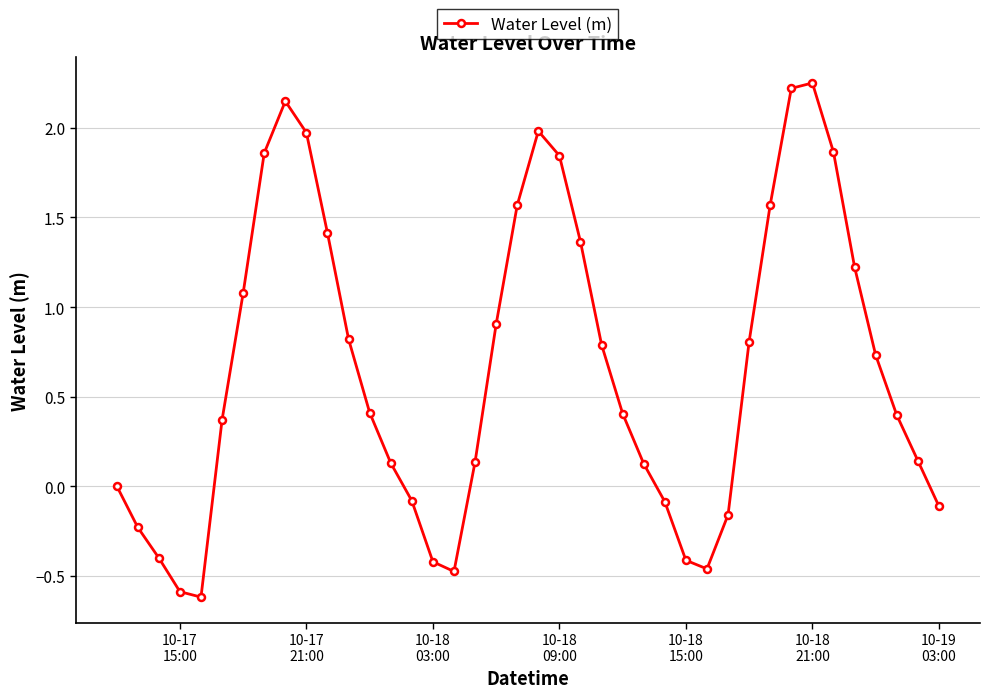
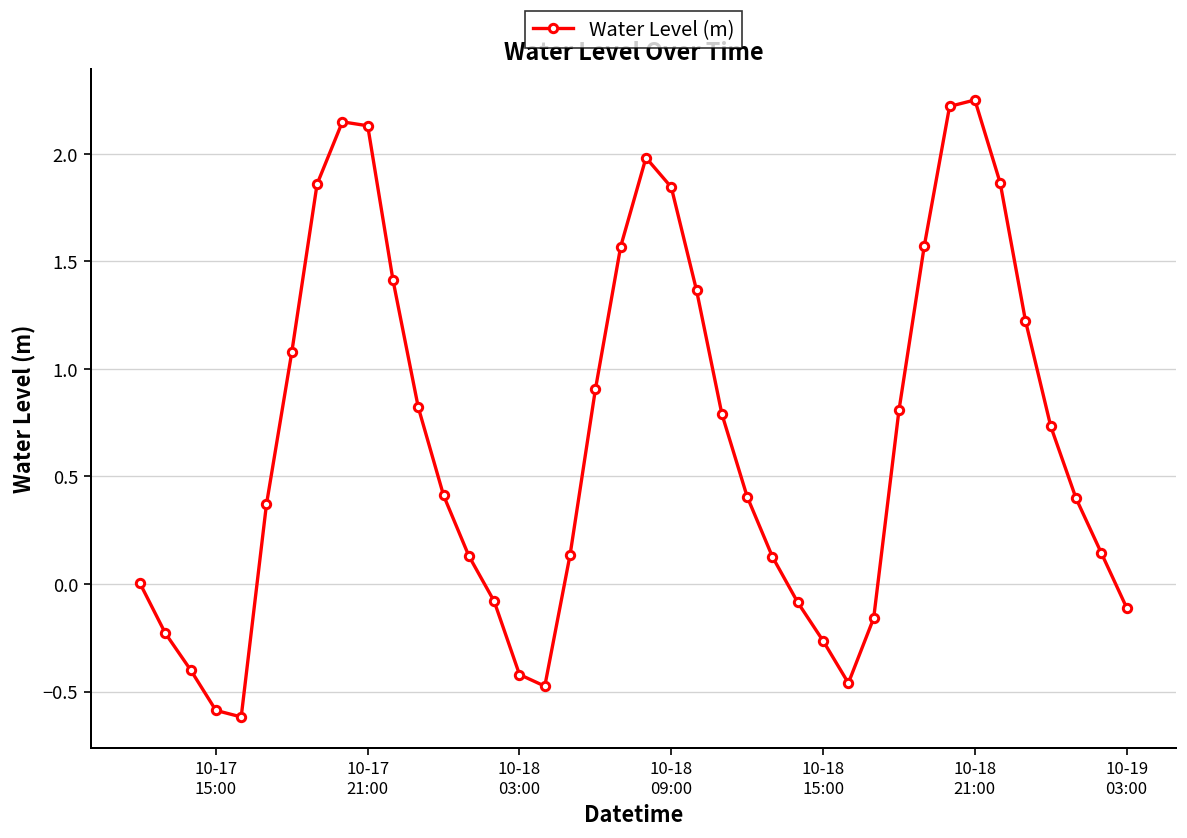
10-17 21:00: 1.97 -> 2.13
10-18 15:00: -0.41 -> -0.26
